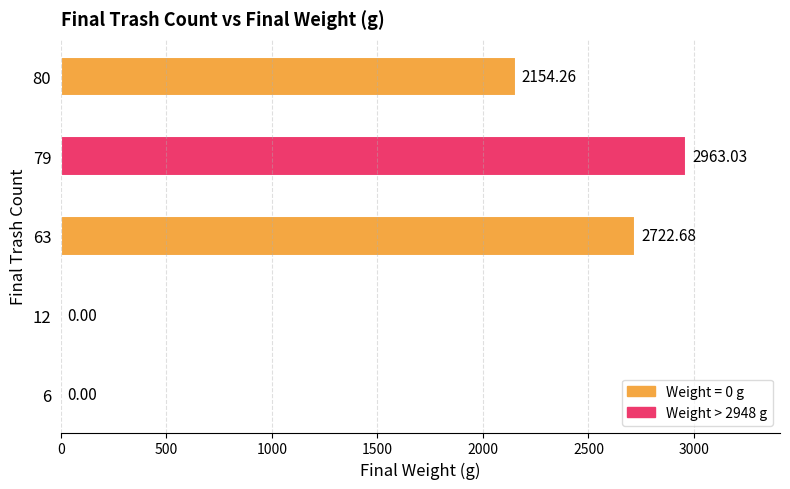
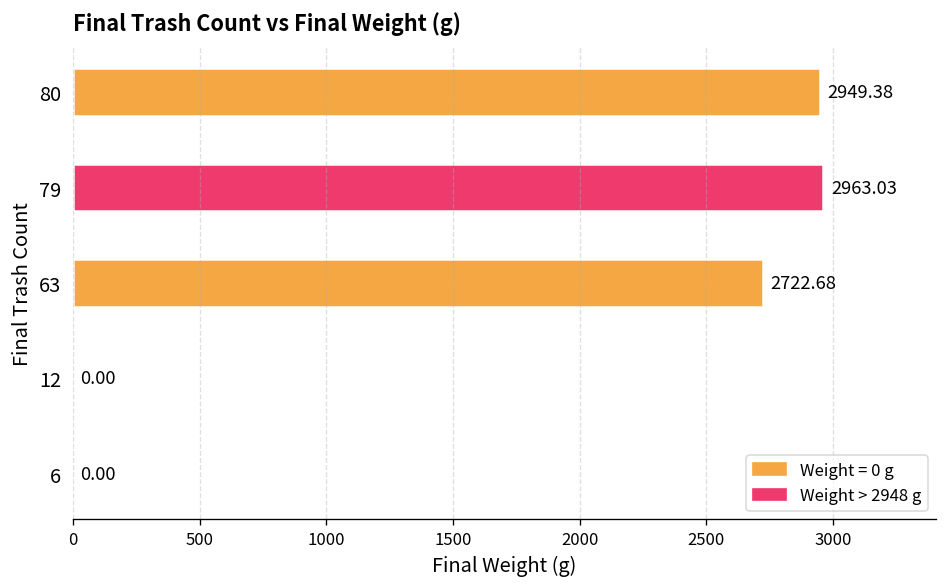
80: 2154.26 -> 2949.38
